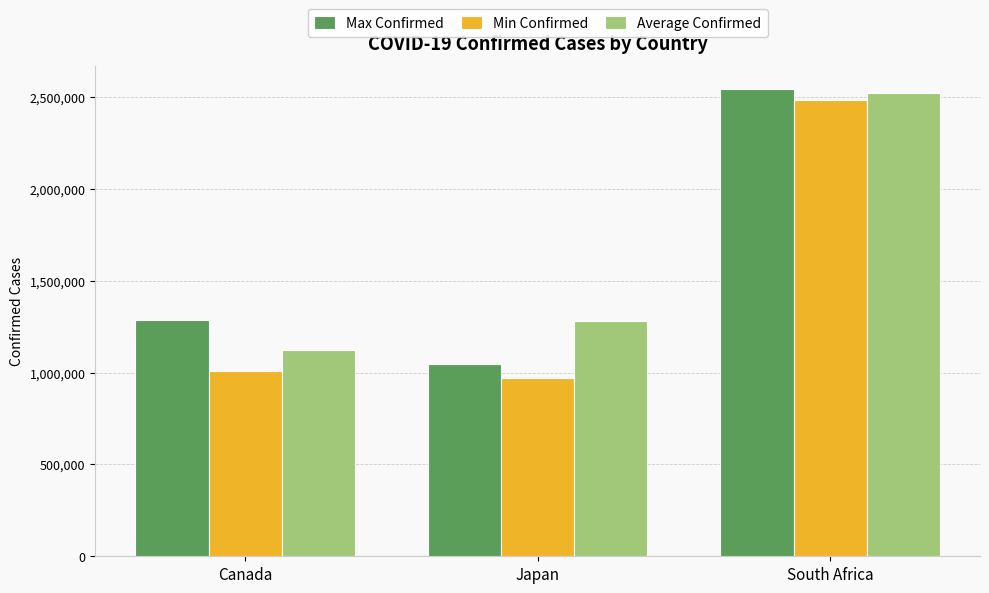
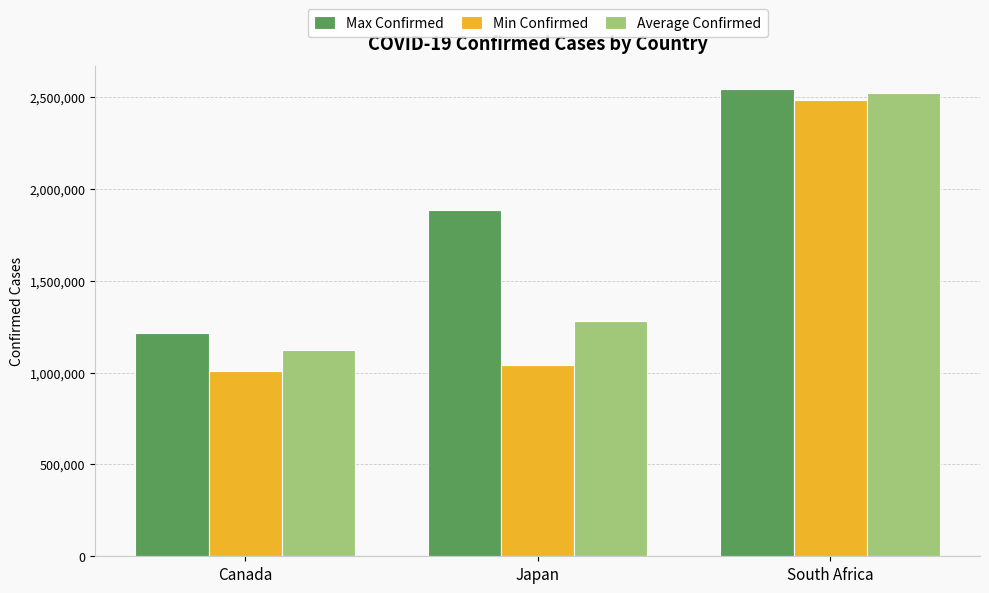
Max Confirmed, Canada: 1,290,000 -> 1,210,000
Max Confirmed, Japan: 1,040,000 -> 1,880,000
Min Confirmed, Japan: 970,000 -> 1,040,000
